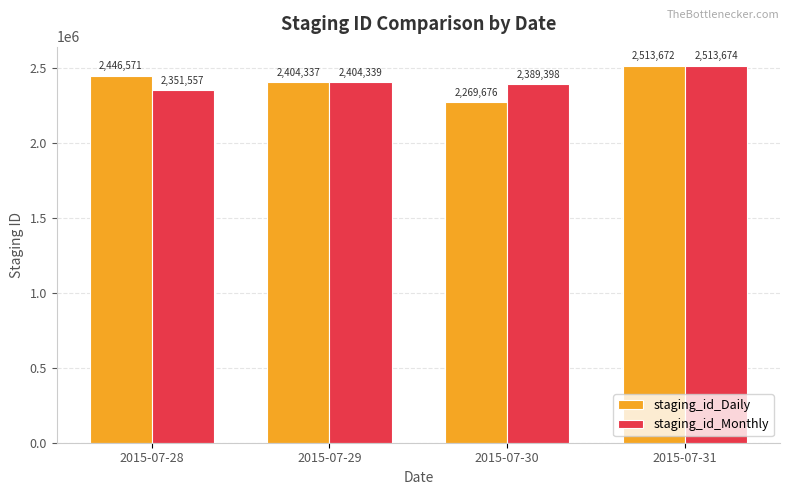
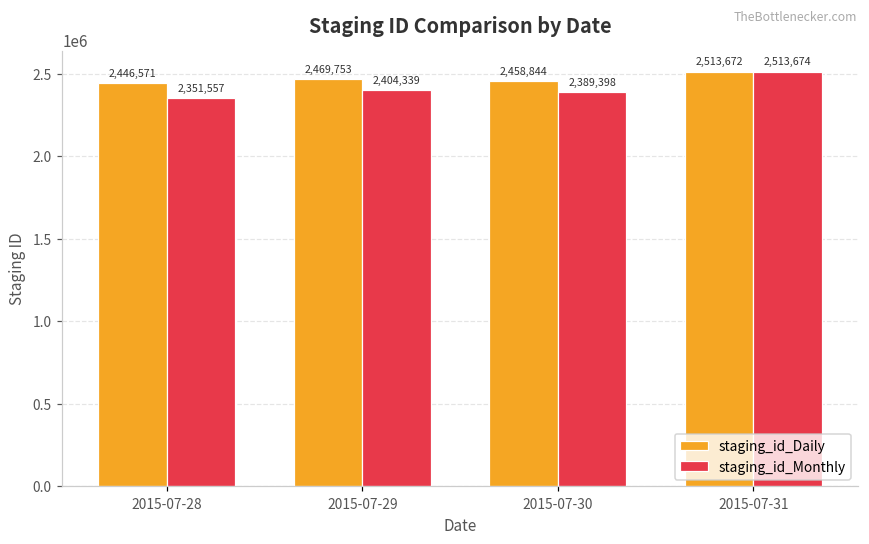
staging_id_Daily, 2015-07-29: 2,404,337 -> 2,469,753
staging_id_Daily, 2015-07-30: 2,269,676 -> 2,458,844
